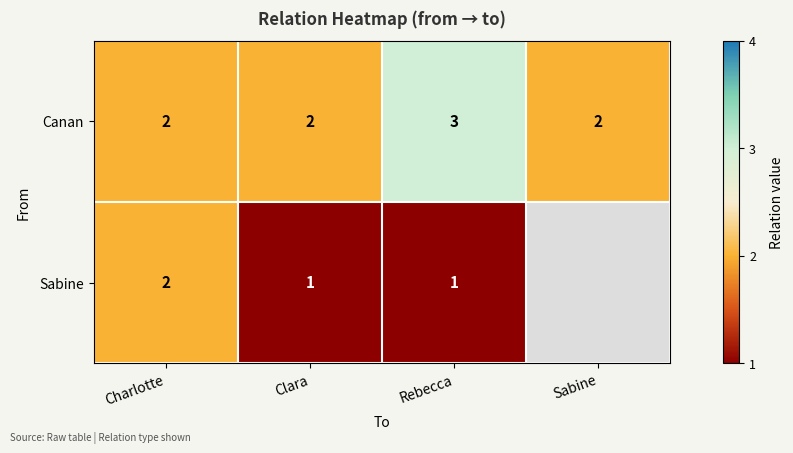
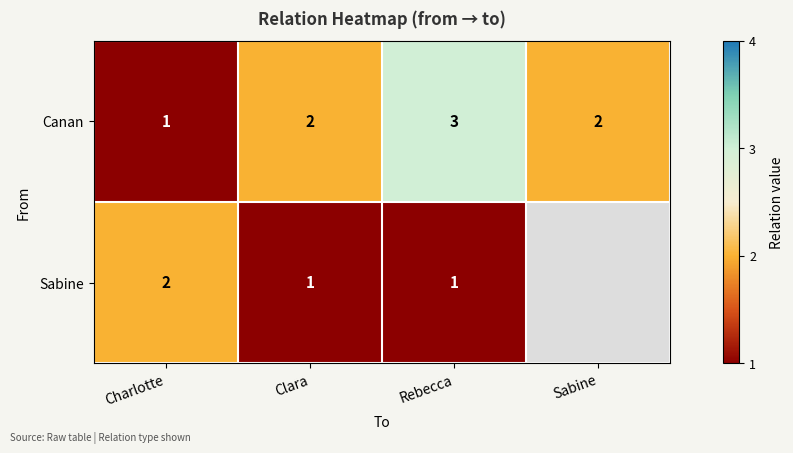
Canan, Charlotte: 2 -> 1
